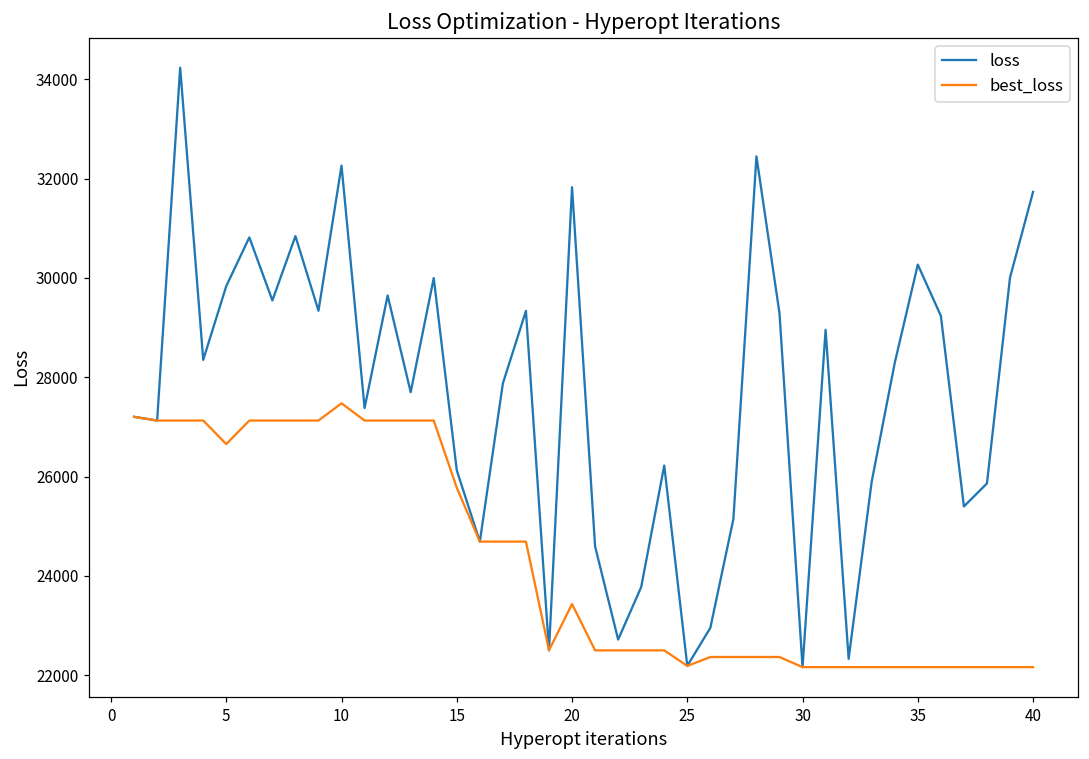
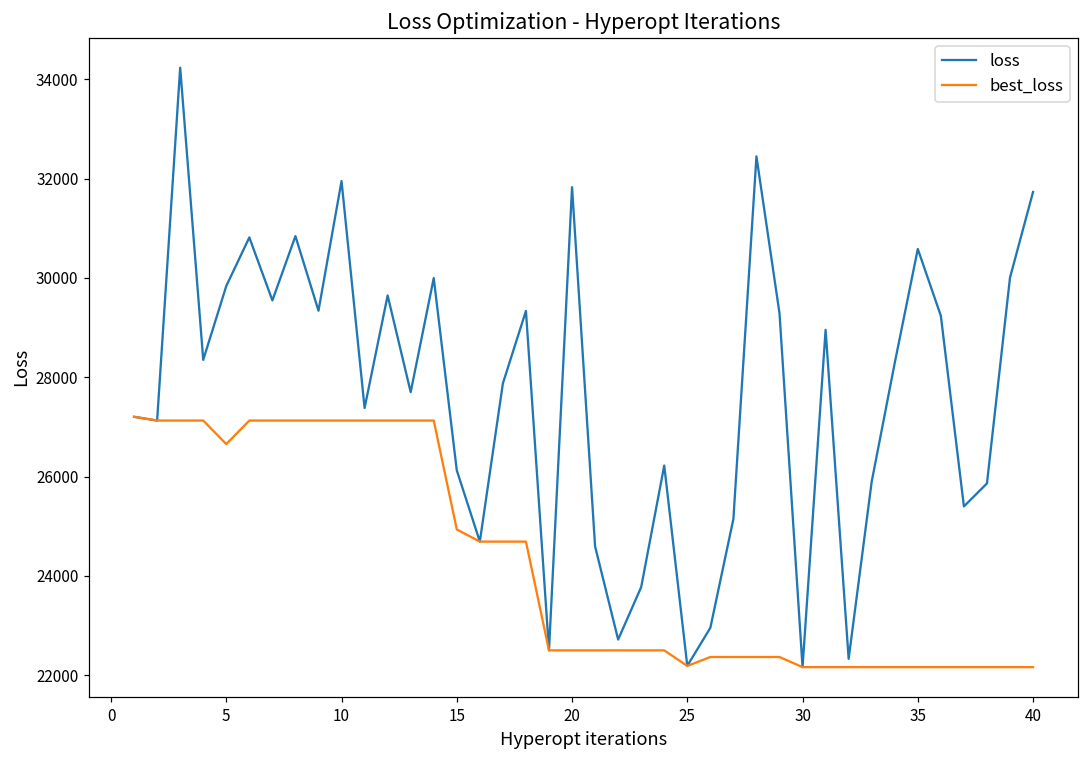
loss, 10: 32300 -> 32000
best_loss, 10: 27500 -> 27100
best_loss, 15: 25800 -> 24900
best_loss, 20: 23400 -> 22500
loss, 35: 30300 -> 30600
